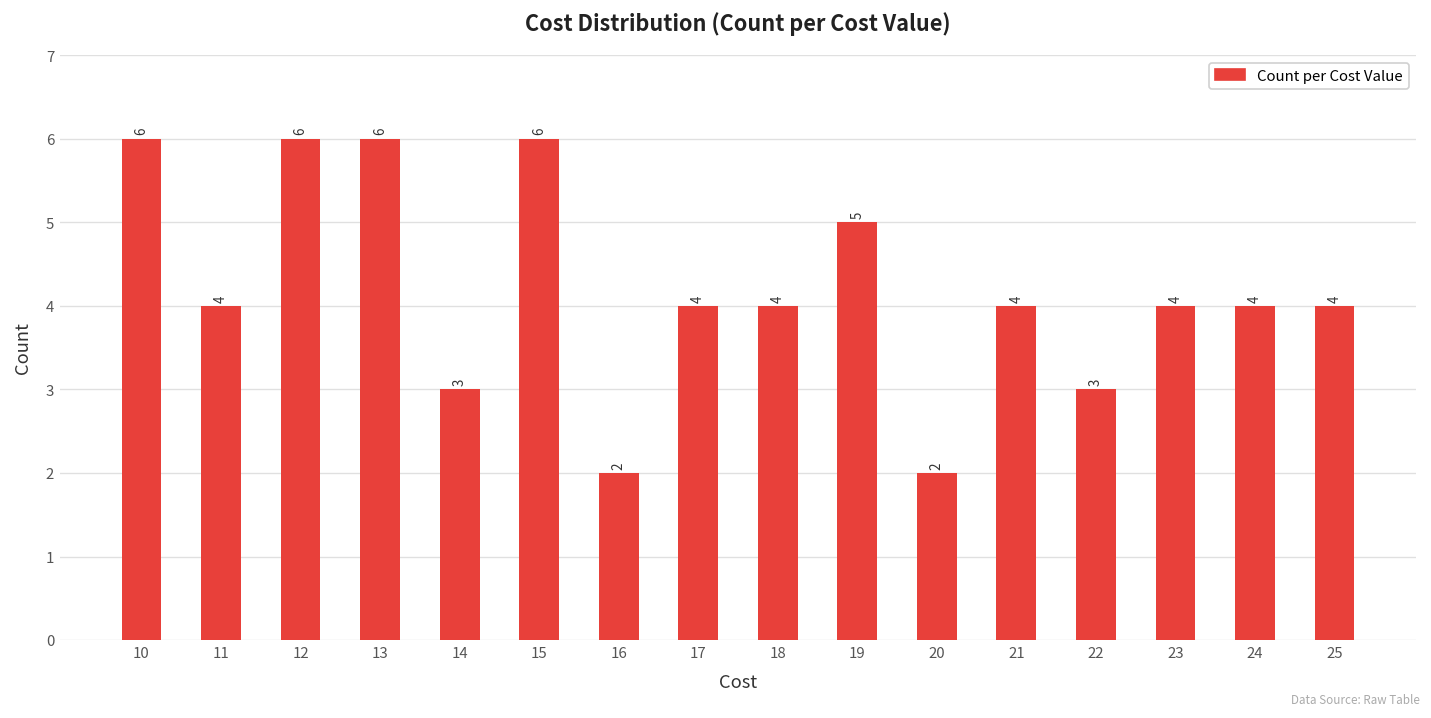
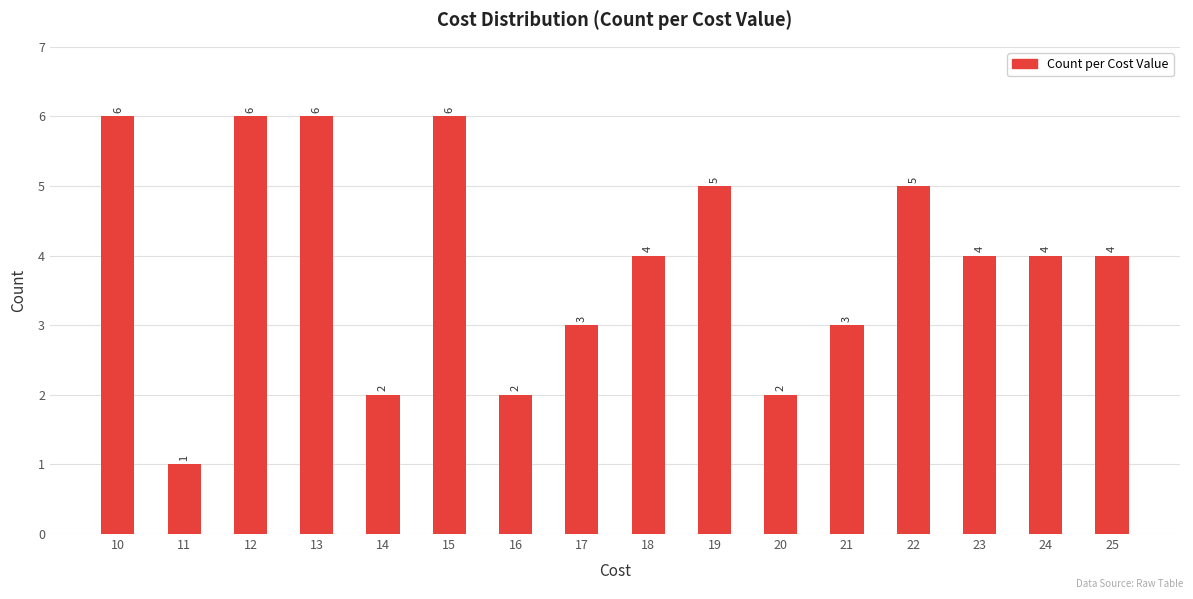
11: 4 -> 1
14: 3 -> 2
17: 4 -> 3
21: 4 -> 3
22: 3 -> 5
